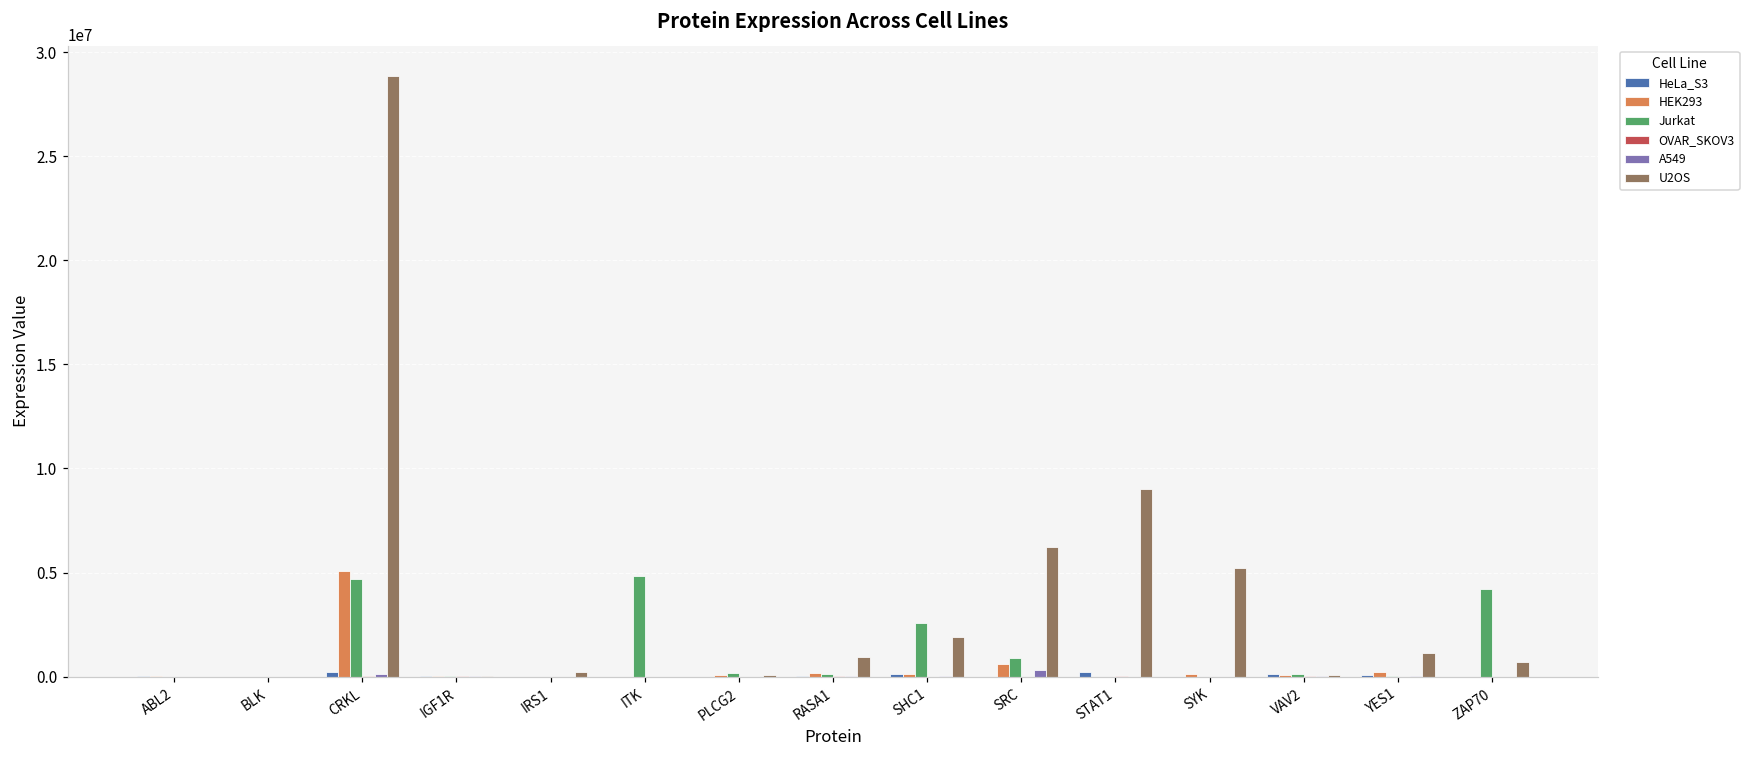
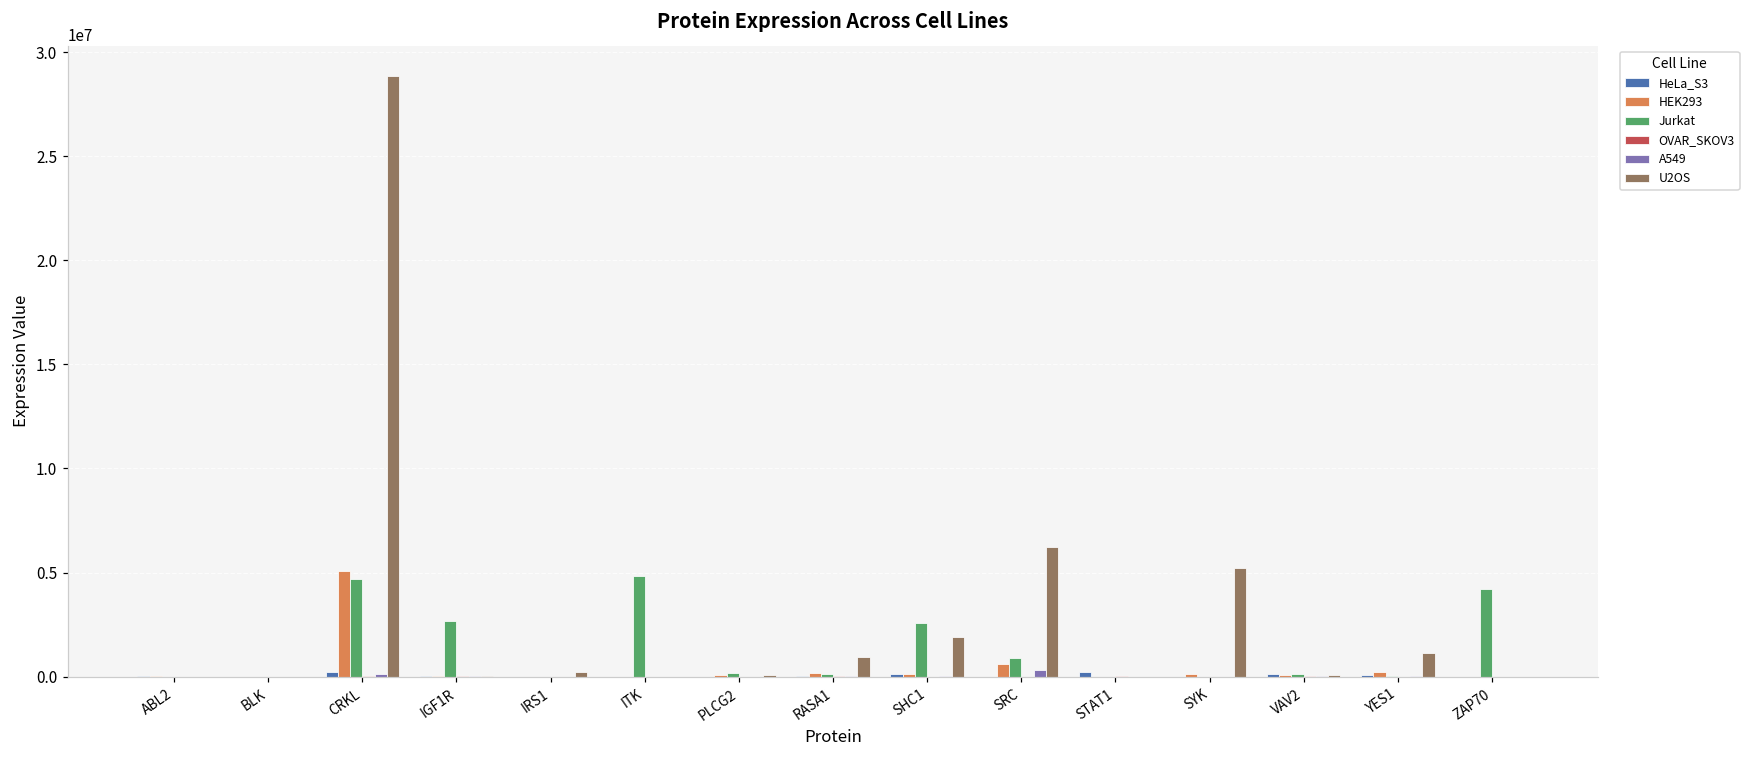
Jurkat, IGF1R: 0 -> 2700000
U2OS, STAT1: 9000000 -> 0
U2OS, ZAP70: 700000 -> 0
